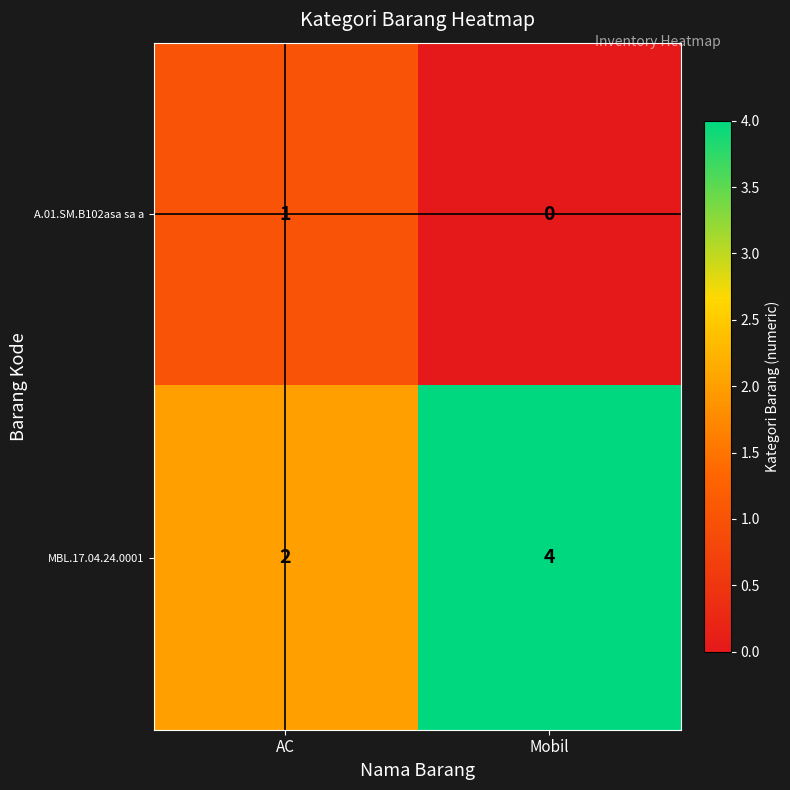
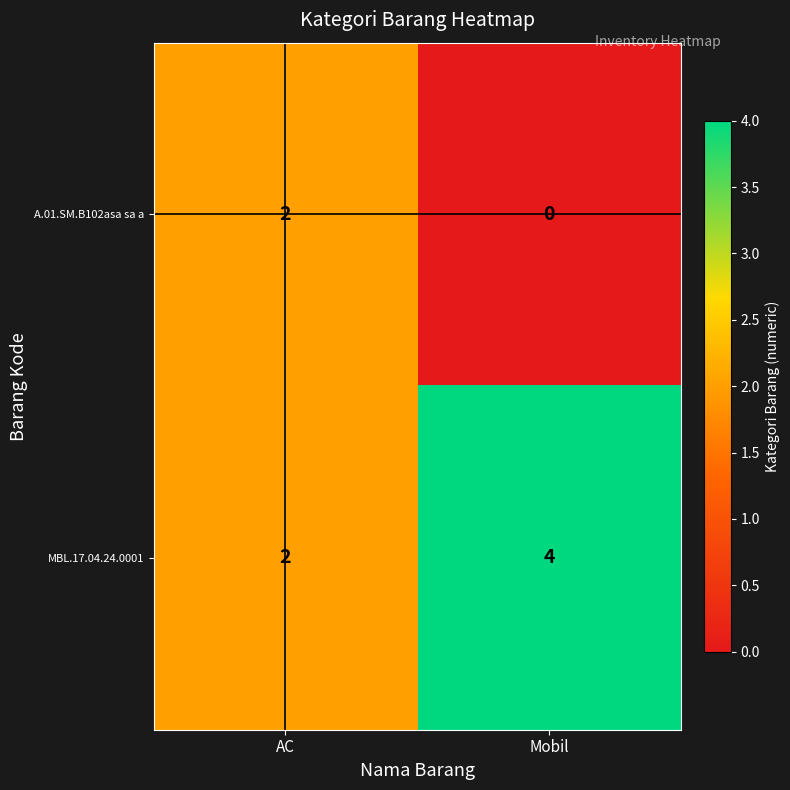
A.01.SM.B102asa sa a, AC: 1 -> 2
